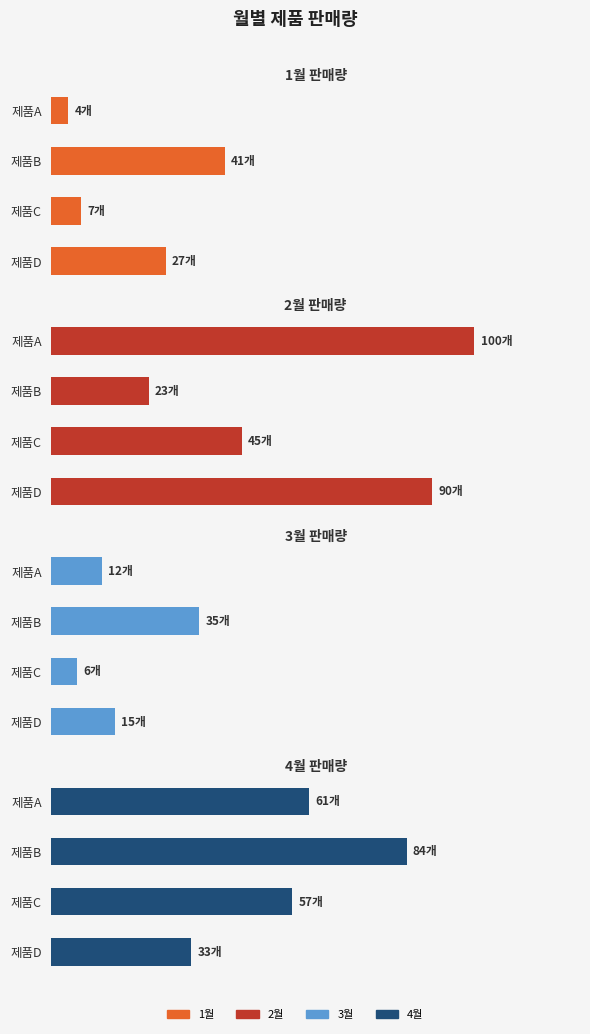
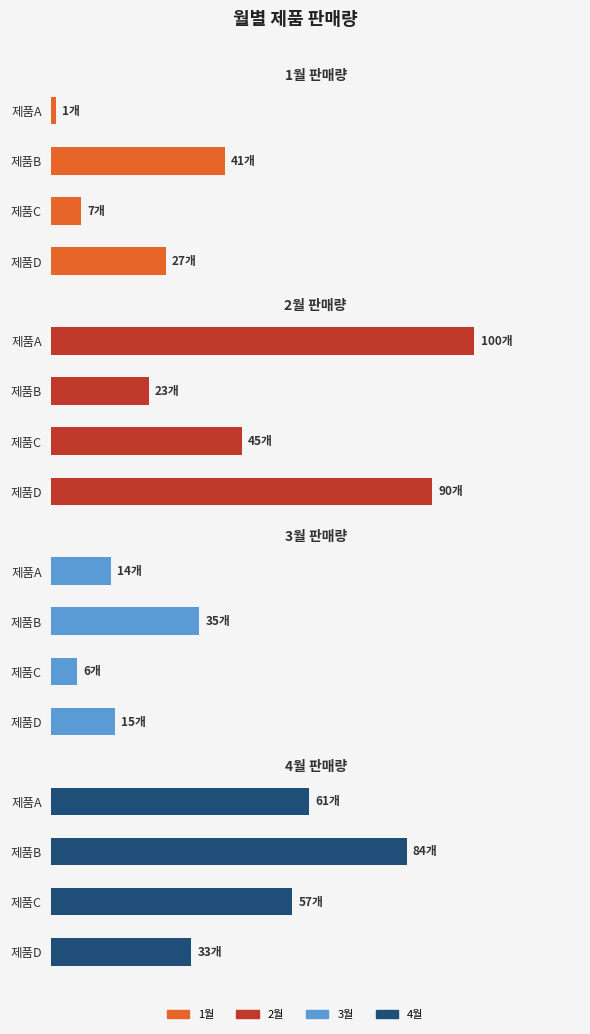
1월 판매량, 제품A: 4개 -> 1개
3월 판매량, 제품A: 12개 -> 14개
